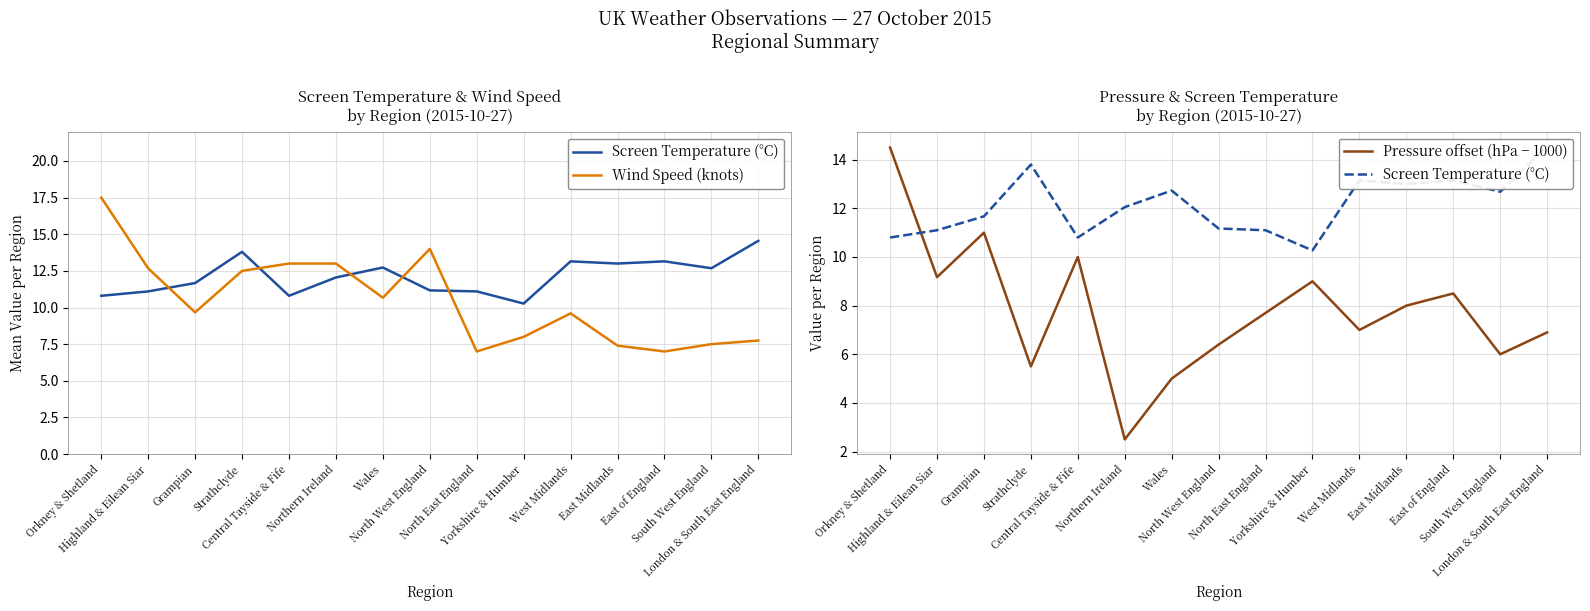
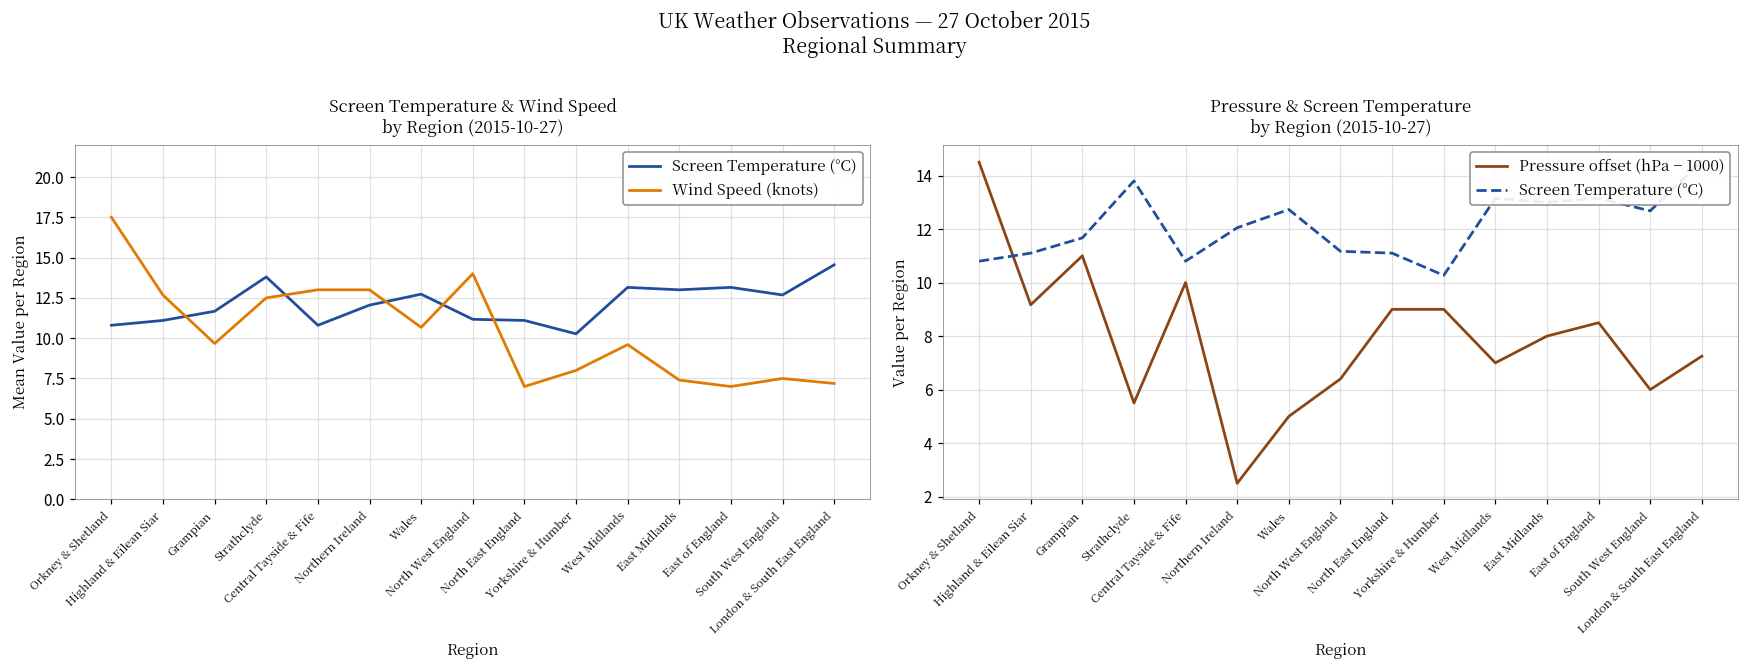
Screen Temperature & Wind Speed by Region (2015-10-27), Wind Speed (knots), London & South East England: 7.8 -> 7.2
Pressure & Screen Temperature by Region (2015-10-27), Pressure offset (hPa − 1000), North East England: 7.7 -> 9.0
Pressure & Screen Temperature by Region (2015-10-27), Pressure offset (hPa − 1000), London & South East England: 6.9 -> 7.3
